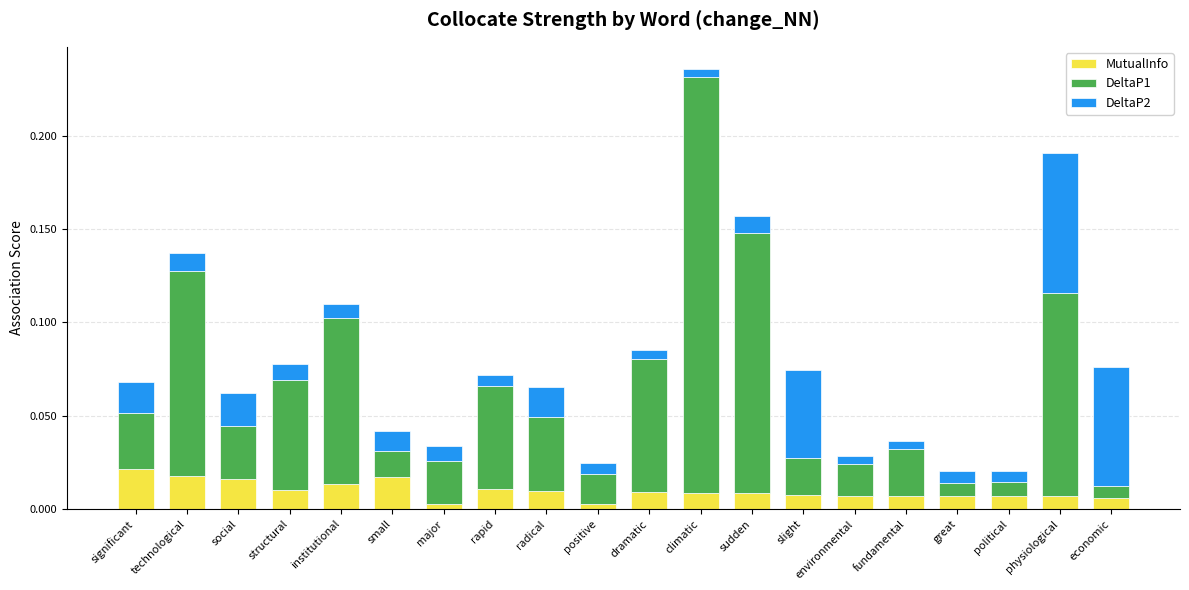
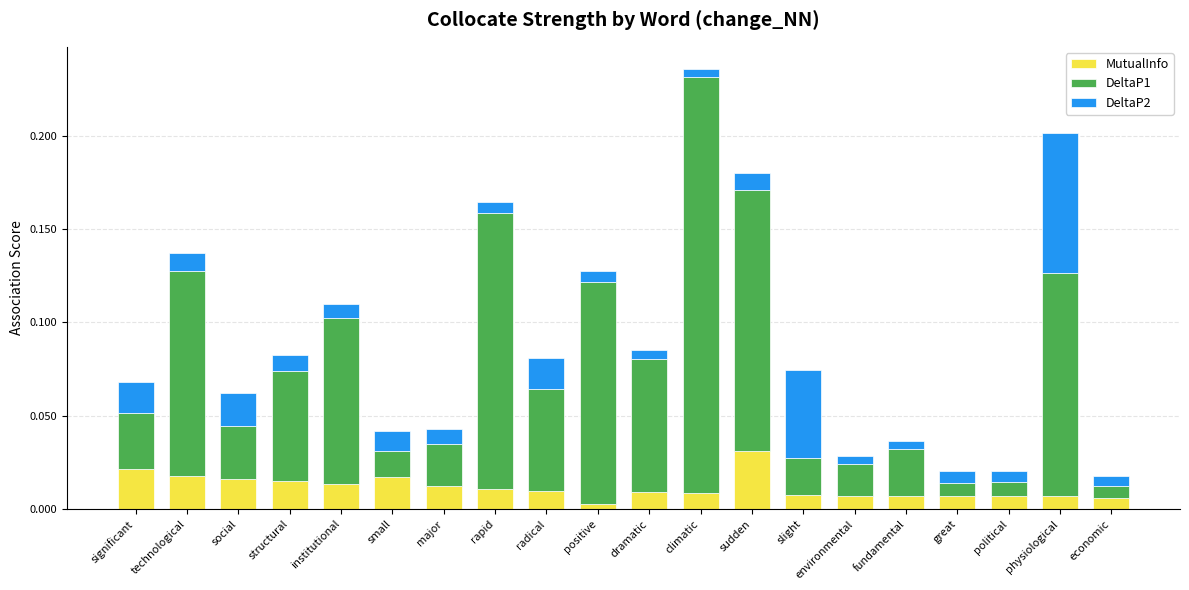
MutualInfo, structural: 0.010 -> 0.015
MutualInfo, major: 0.003 -> 0.012
DeltaP1, rapid: 0.056 -> 0.148
DeltaP1, radical: 0.040 -> 0.055
DeltaP1, positive: 0.016 -> 0.119
MutualInfo, sudden: 0.008 -> 0.031
DeltaP1, physiological: 0.109 -> 0.120
DeltaP2, economic: 0.064 -> 0.005
